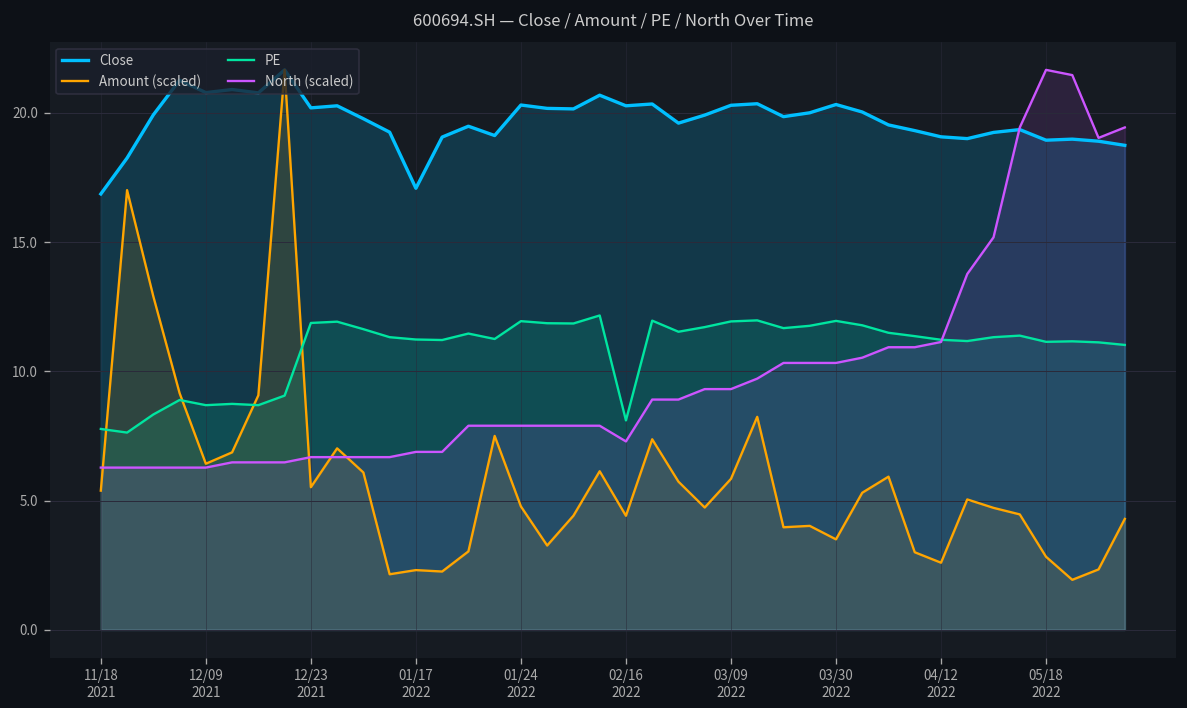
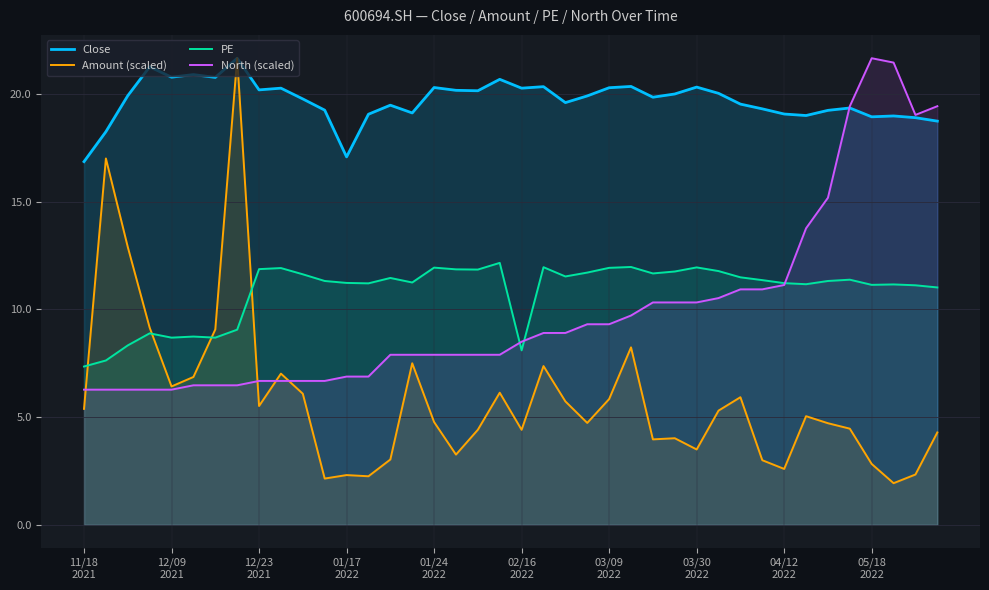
PE, 11/18 2021: 7.8 -> 7.4
North (scaled), 02/16 2022: 7.3 -> 8.5
